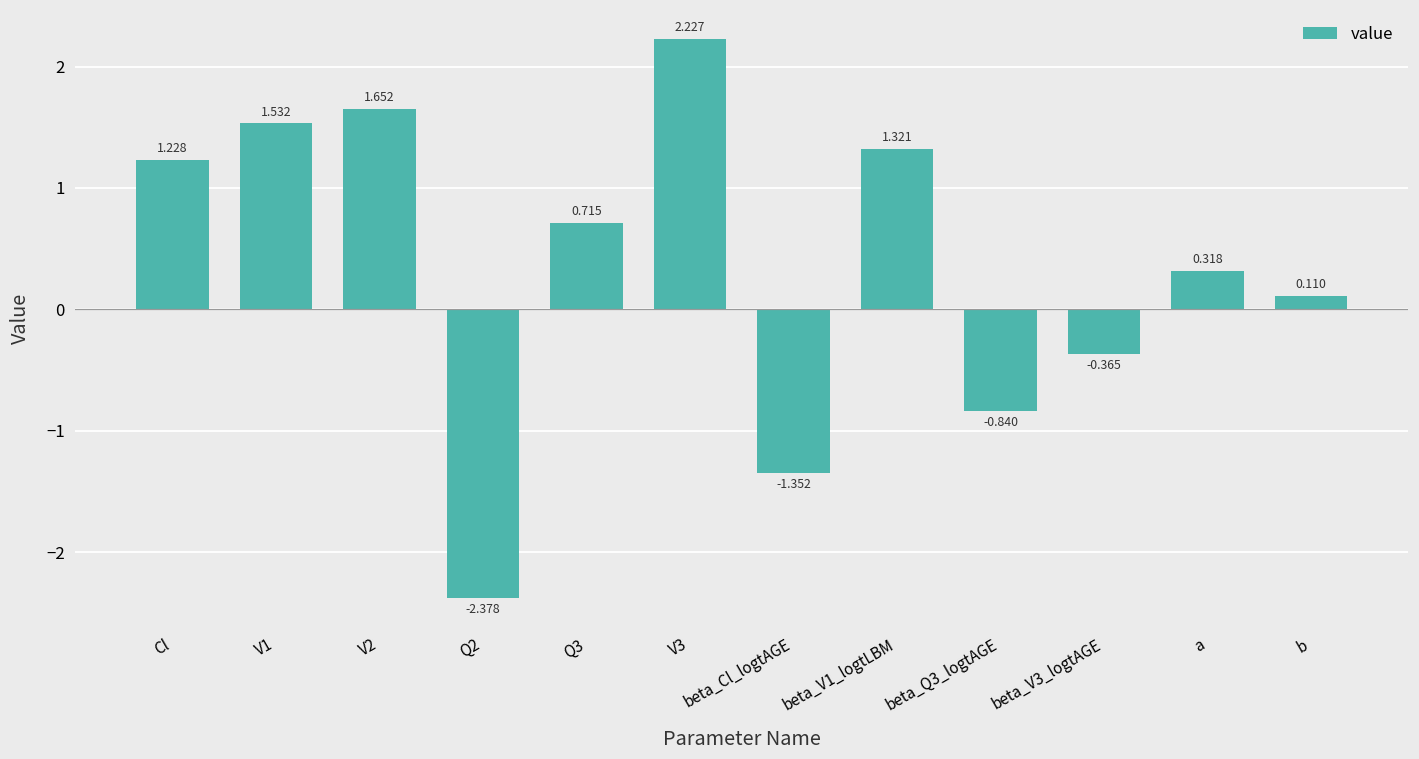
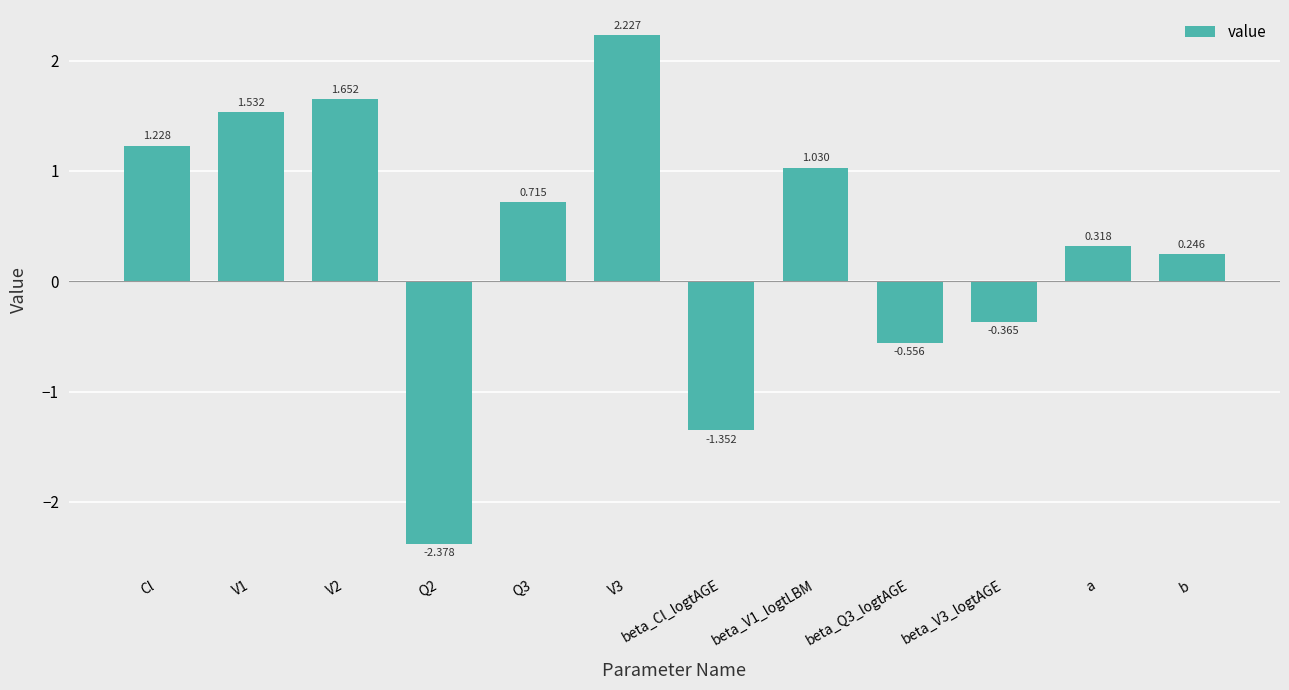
beta_V1_logtLBM: 1.321 -> 1.030
beta_Q3_logtAGE: -0.840 -> -0.556
b: 0.110 -> 0.246
